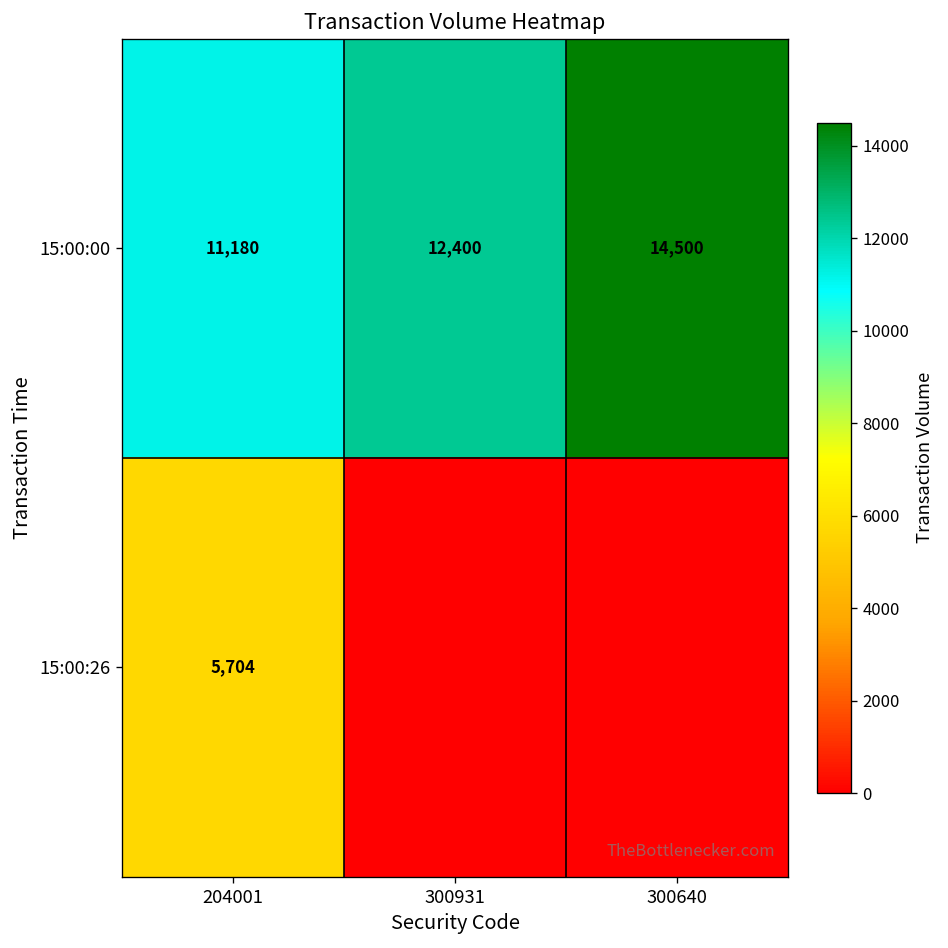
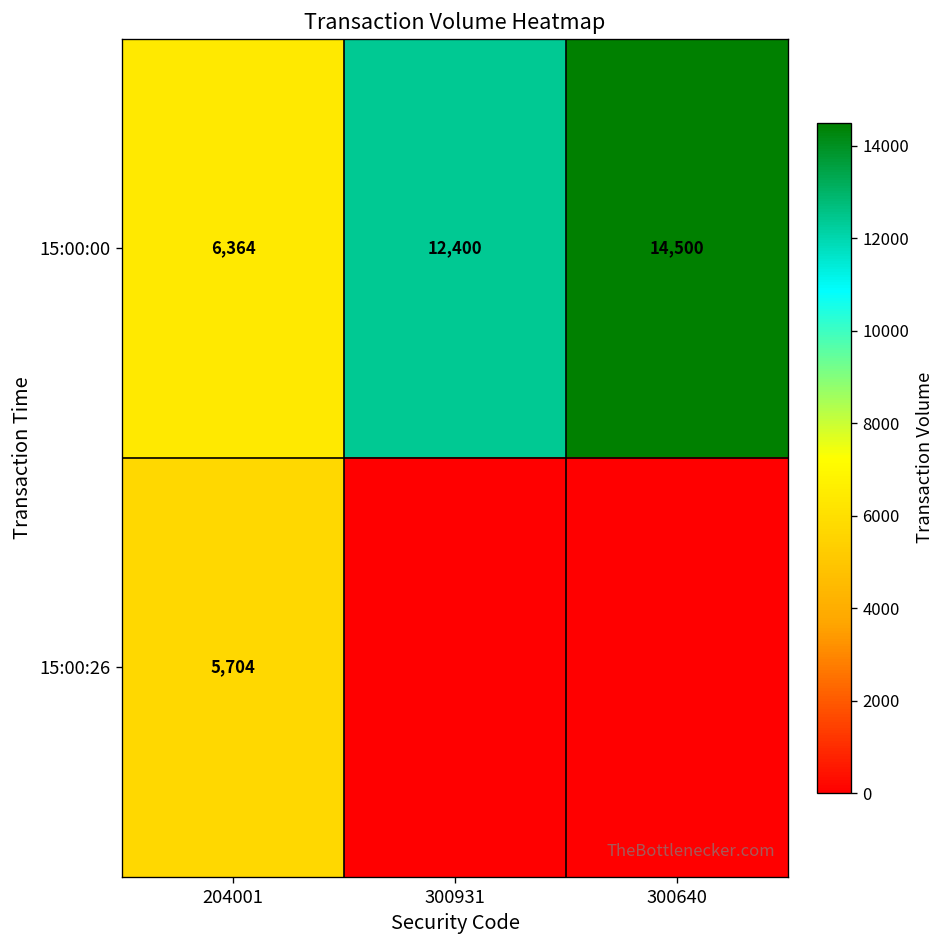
15:00:00, 204001: 11,180 -> 6,364
